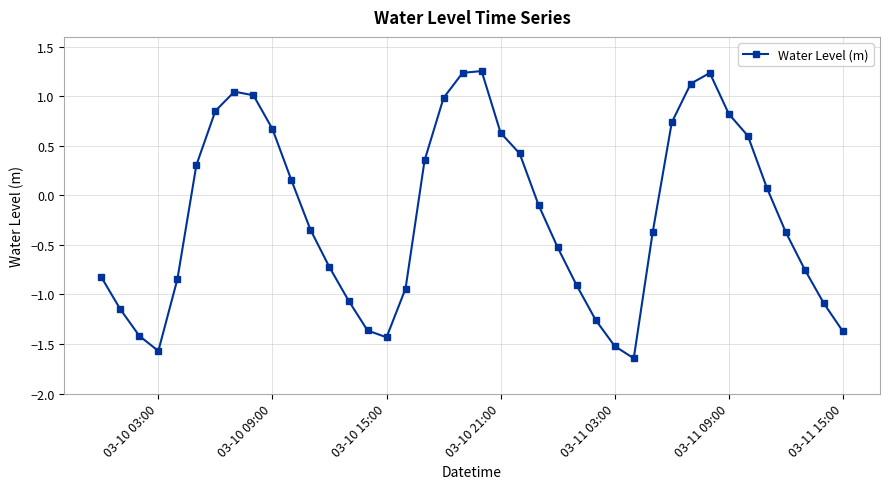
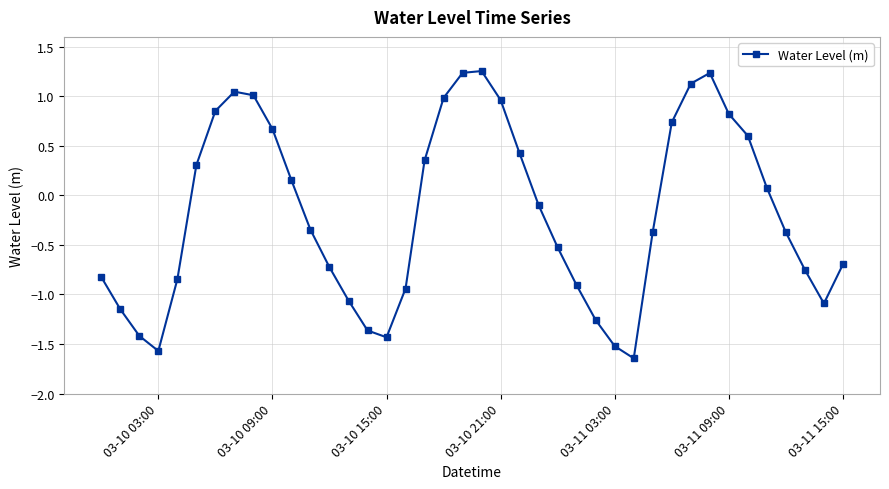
03-10 21:00: 0.6 -> 1.0
03-11 15:00: -1.4 -> -0.7
